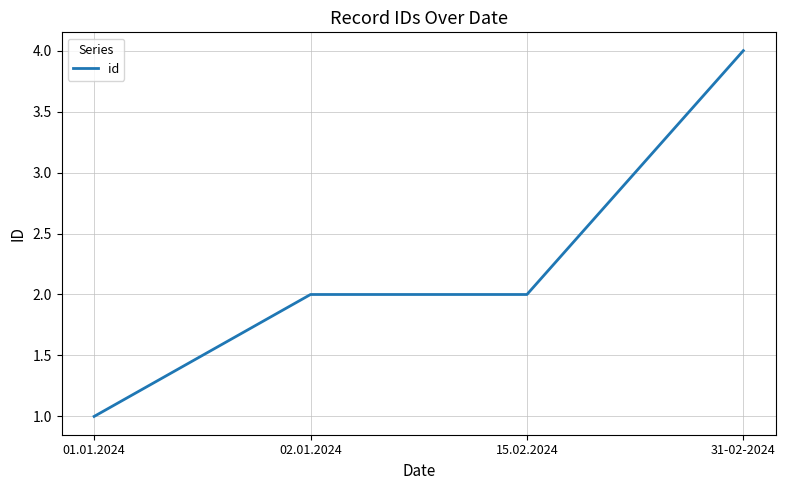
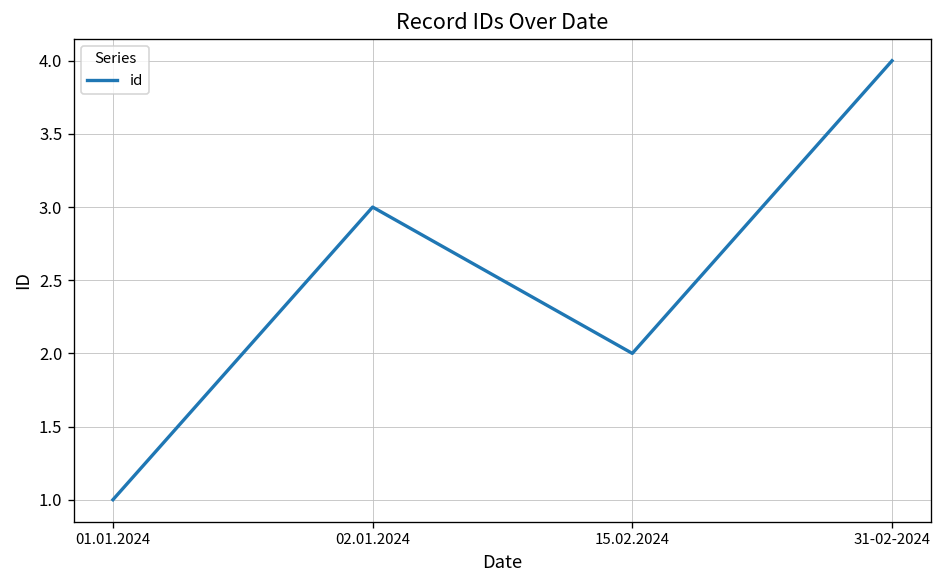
02.01.2024: 2 -> 3
